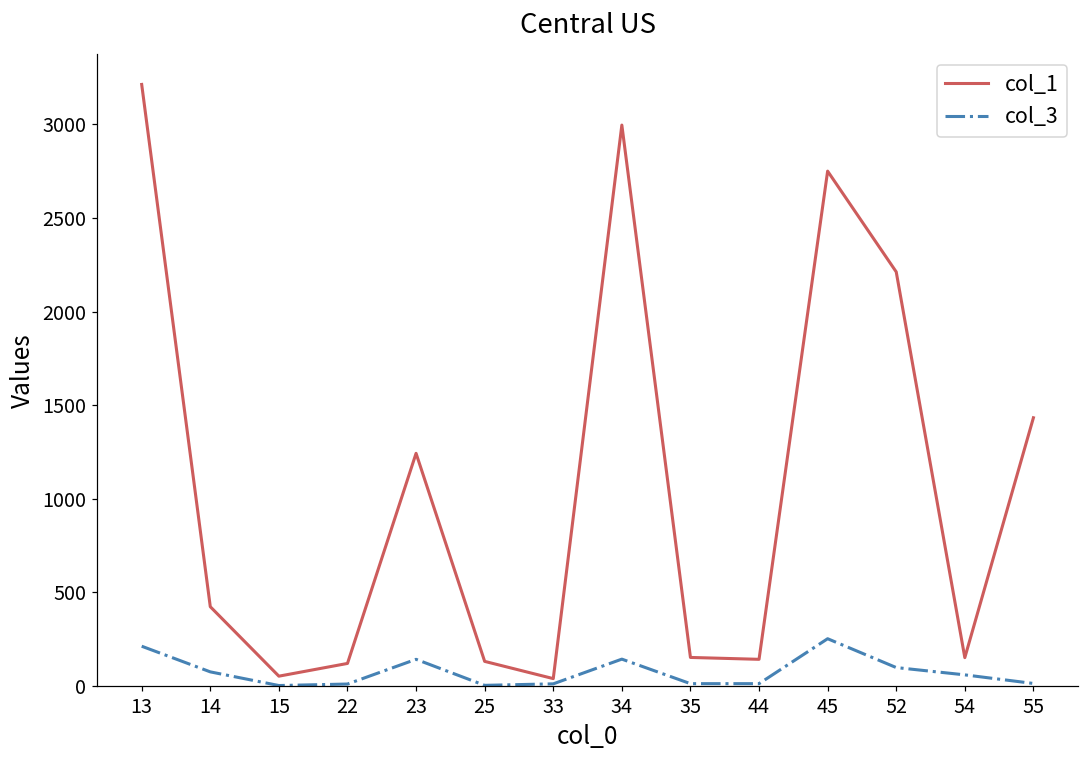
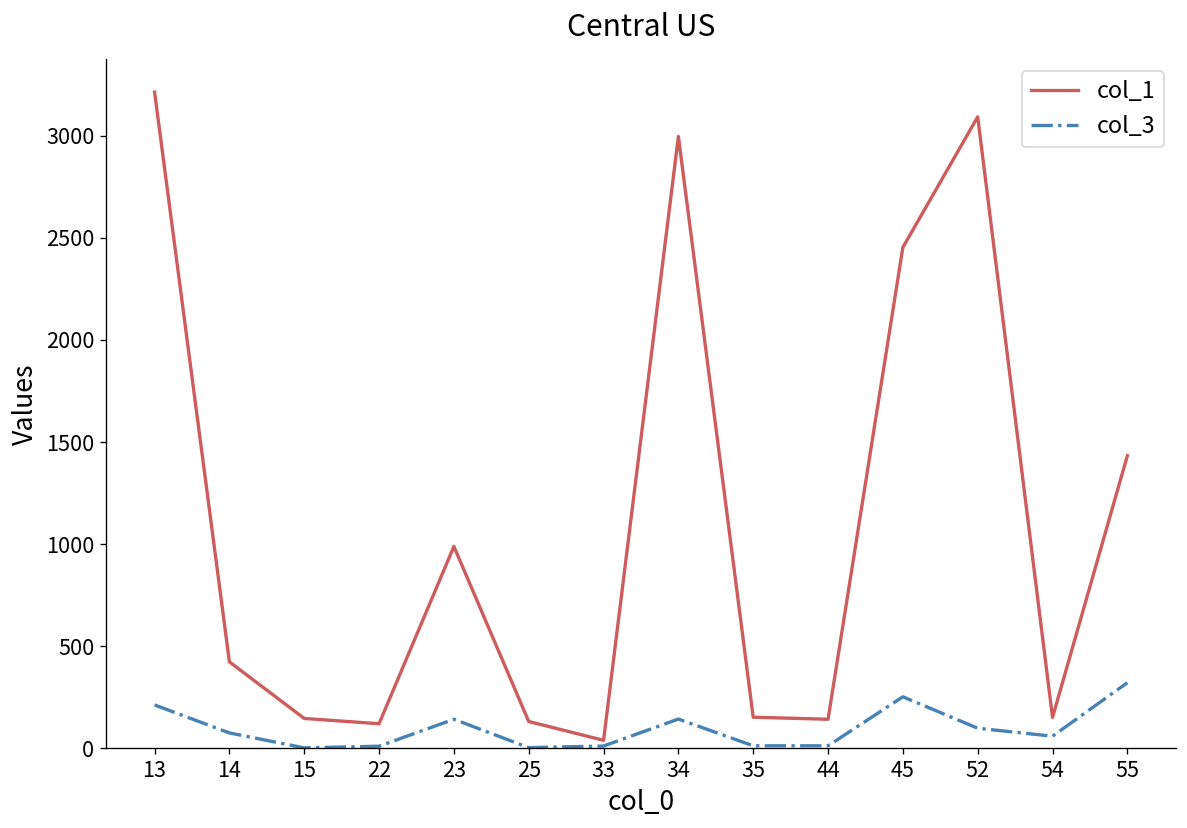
col_1, 15: 50 -> 150
col_1, 23: 1240 -> 990
col_1, 45: 2750 -> 2450
col_1, 52: 2210 -> 3090
col_3, 55: 10 -> 320
